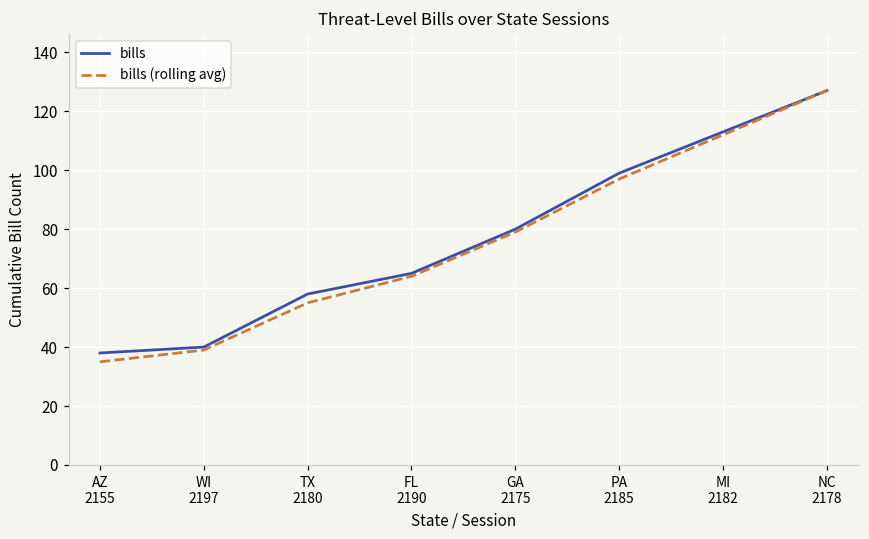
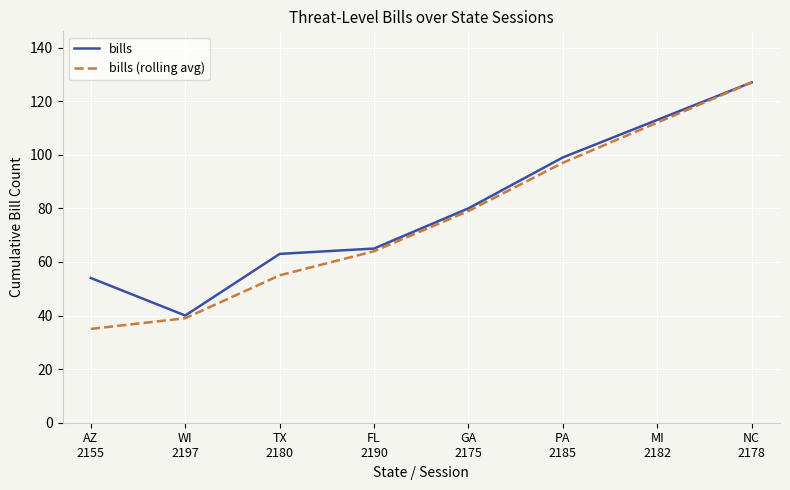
bills, AZ 2155: 38 -> 54
bills, TX 2180: 58 -> 63
